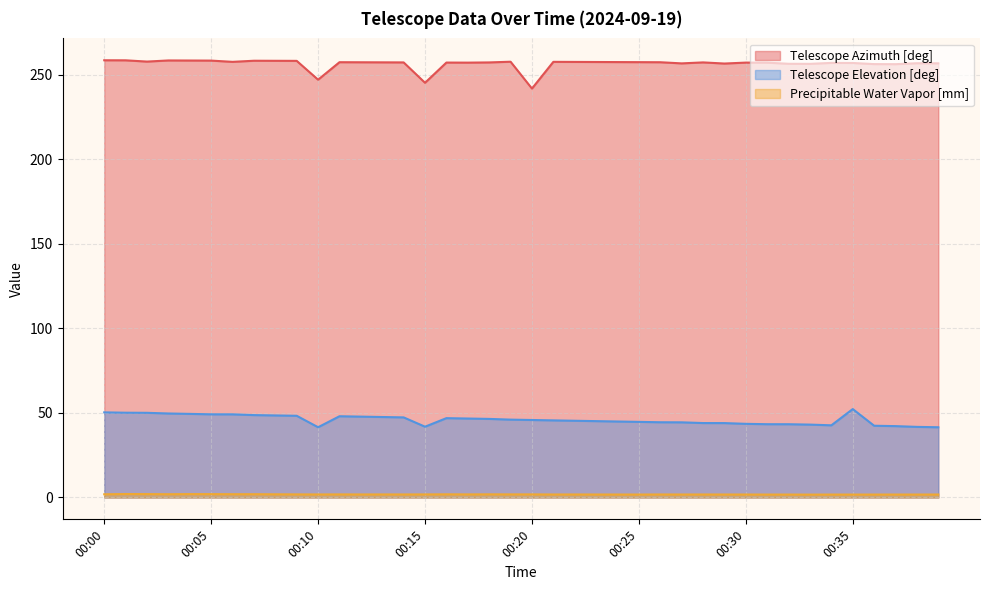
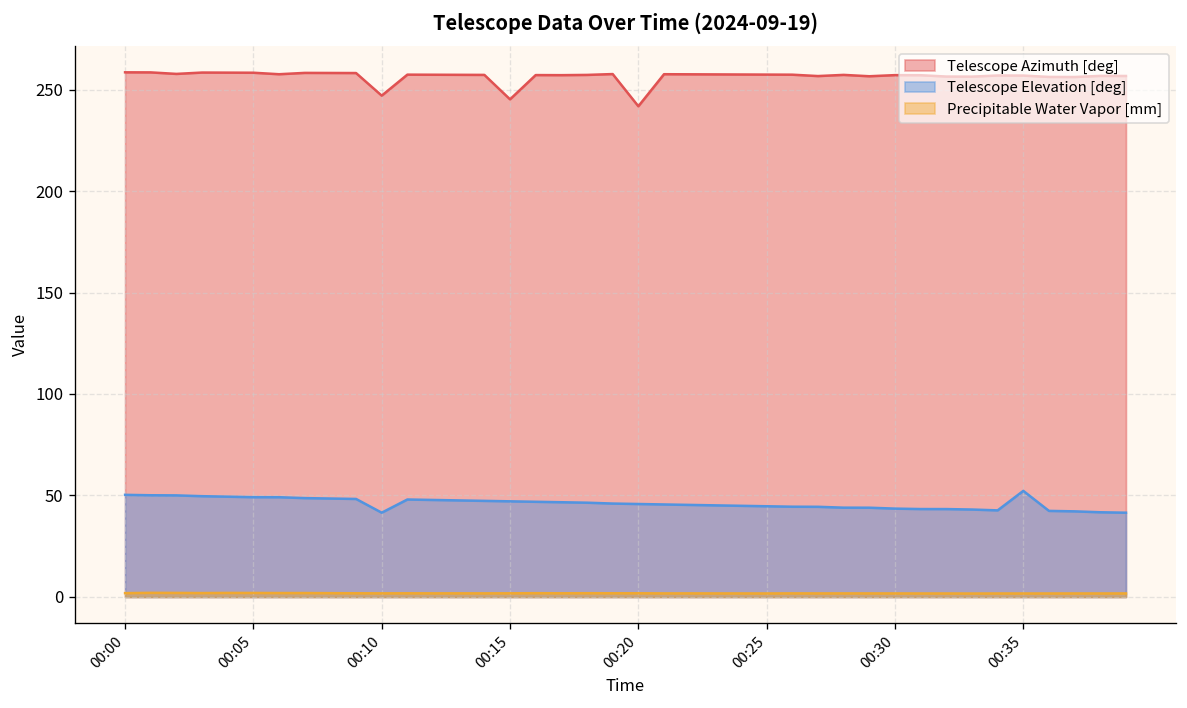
Telescope Elevation [deg], 00:15: 42 -> 47
